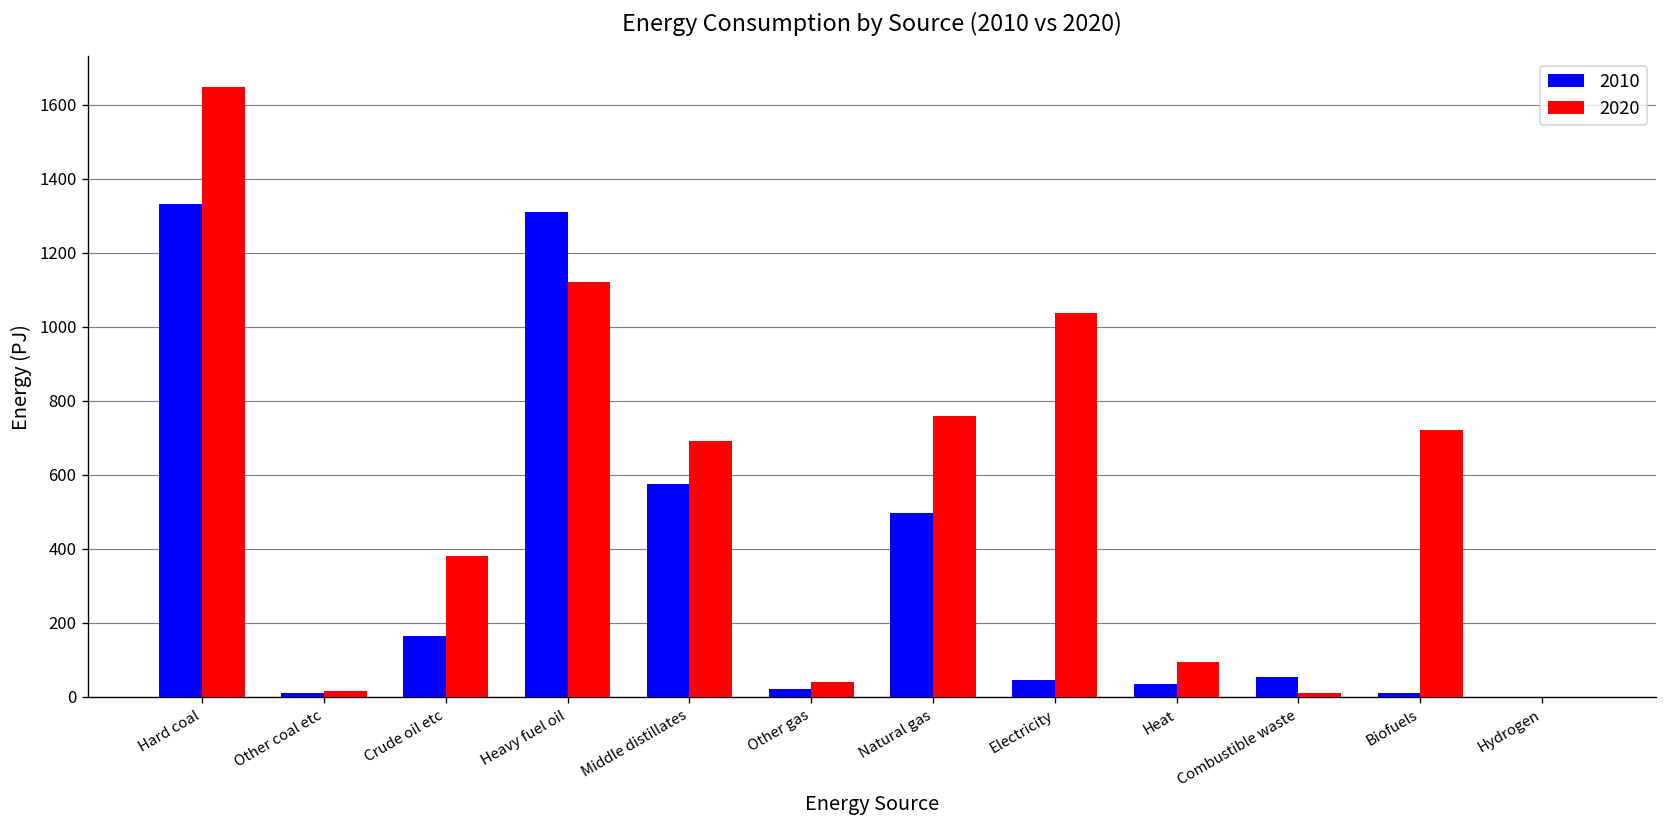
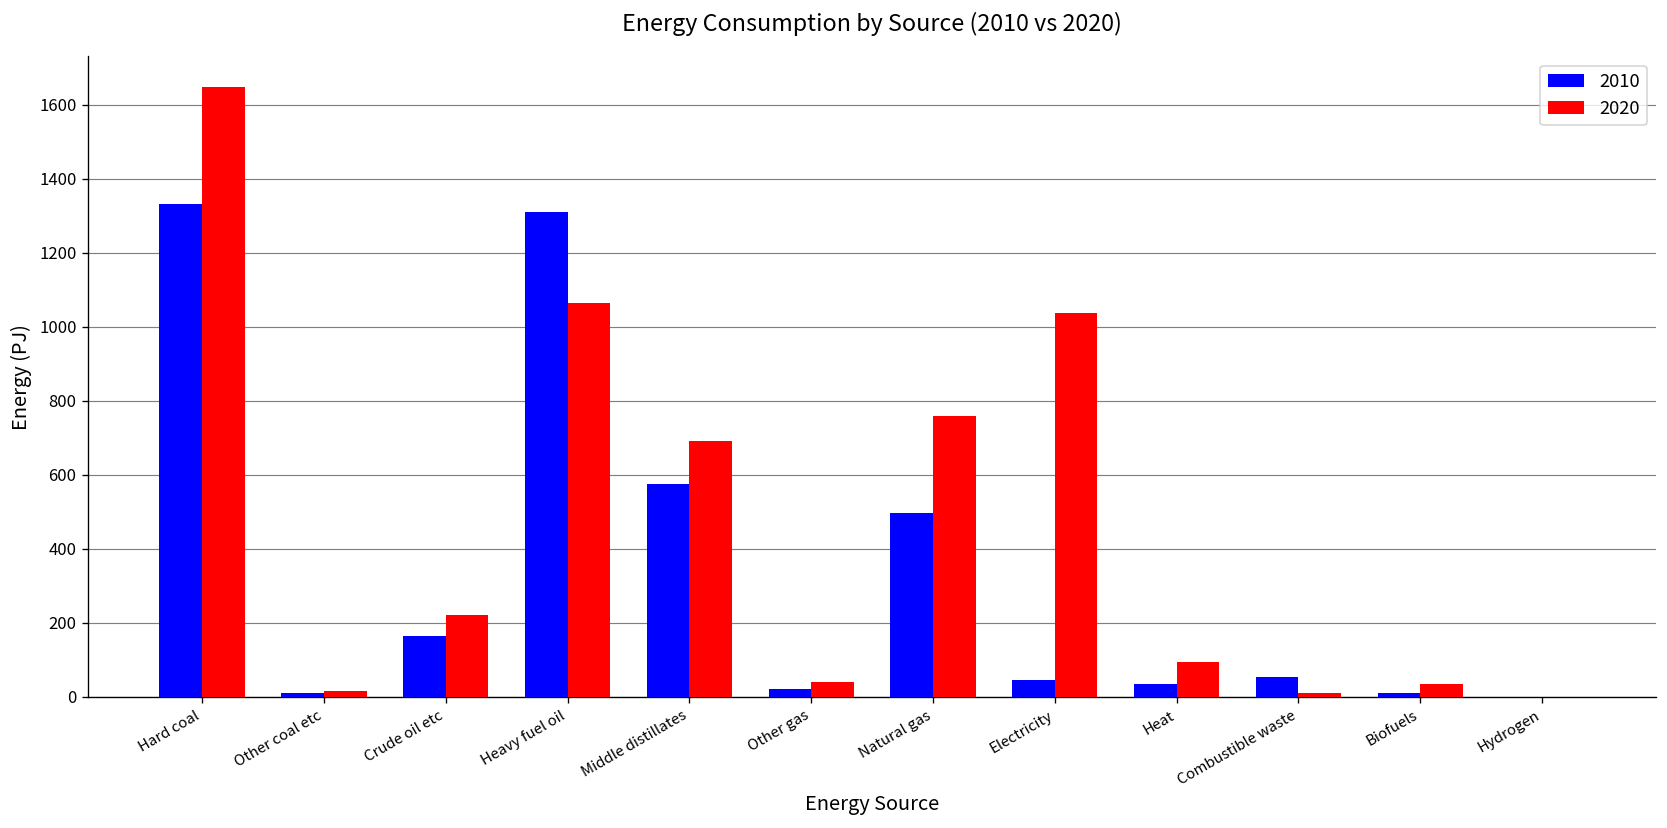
2020, Crude oil etc: 380 -> 220
2020, Heavy fuel oil: 1120 -> 1070
2020, Biofuels: 720 -> 30
